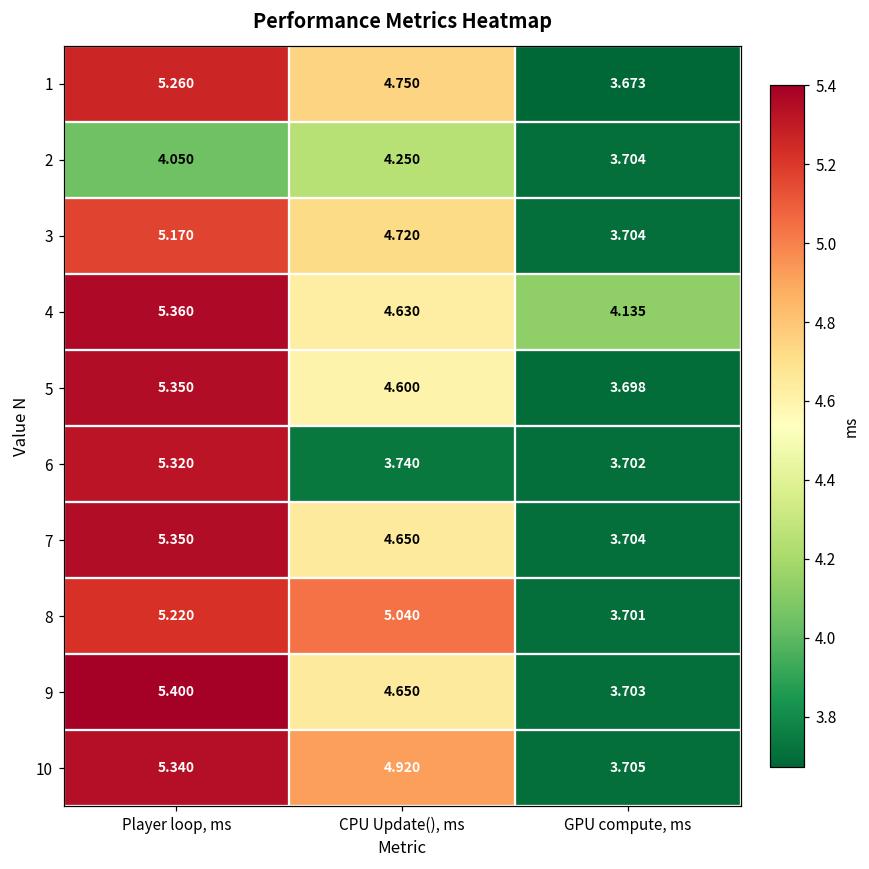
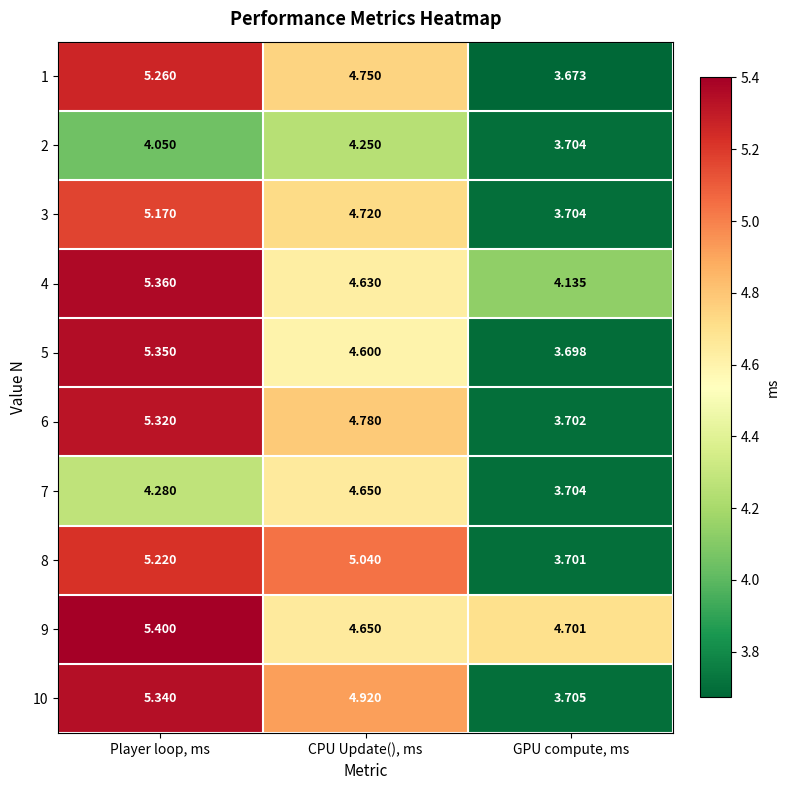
6, CPU Update(), ms: 3.740 -> 4.780
7, Player loop, ms: 5.350 -> 4.280
9, GPU compute, ms: 3.703 -> 4.701
